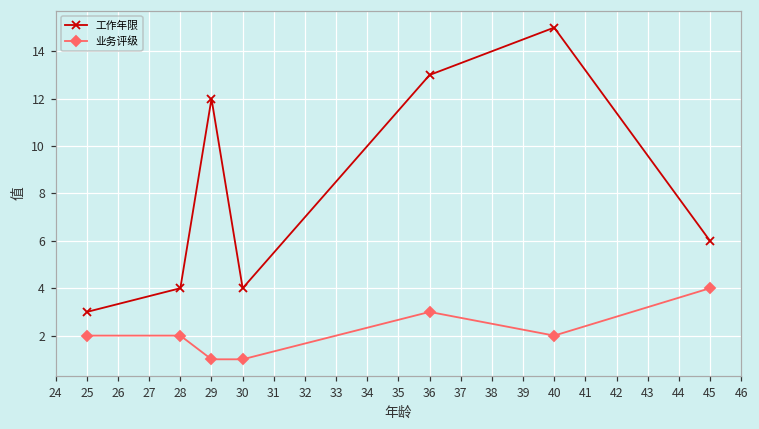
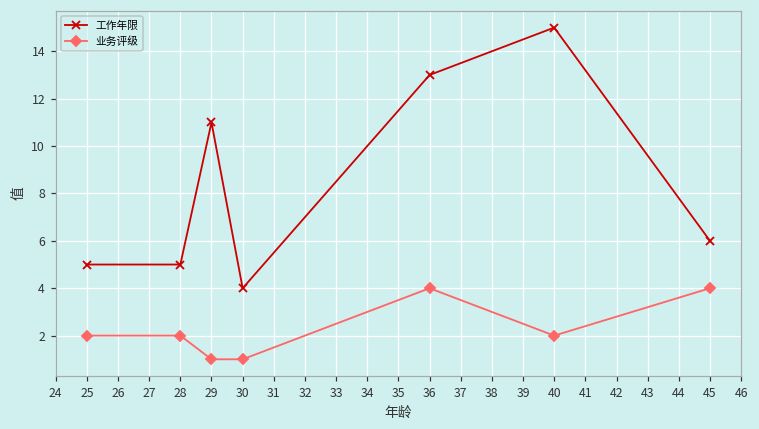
工作年限, 25: 3 -> 5
工作年限, 28: 4 -> 5
工作年限, 29: 12 -> 11
业务评级, 36: 3 -> 4
